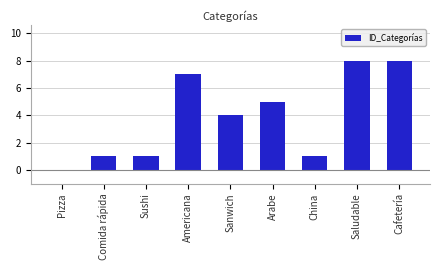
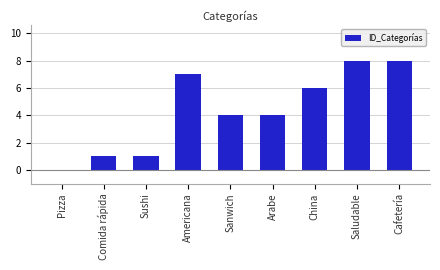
Arabe: 5 -> 4
China: 1 -> 6
